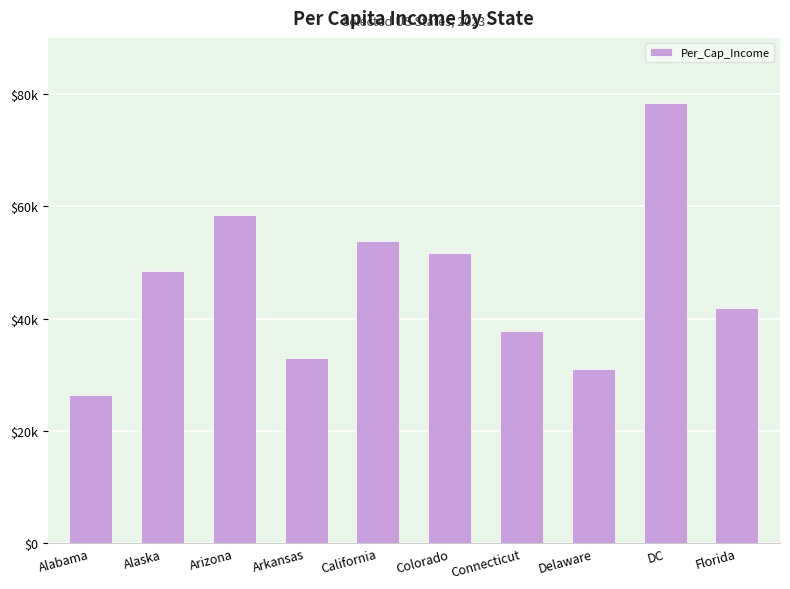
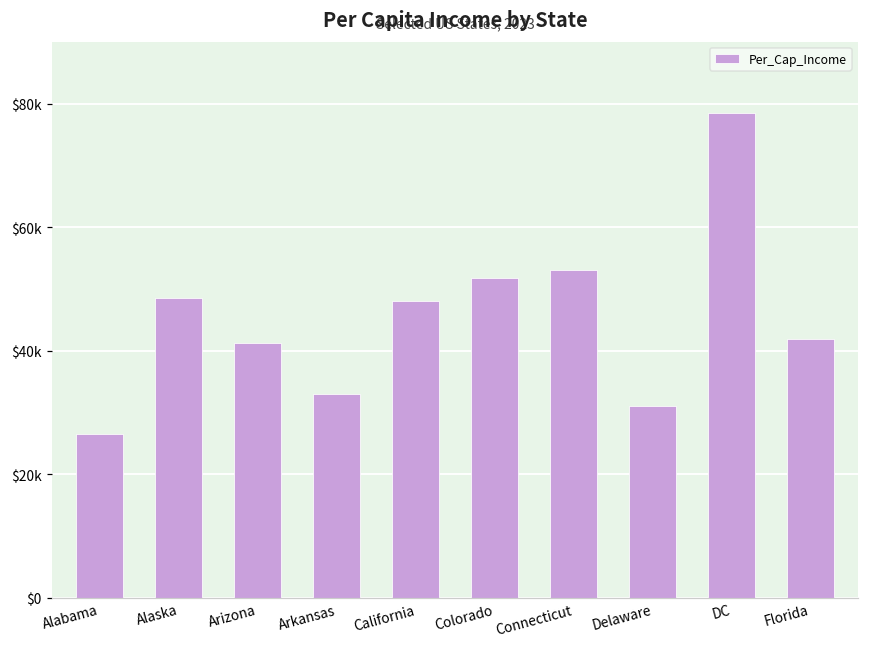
Arizona: $58000 -> $41000
California: $54000 -> $48000
Connecticut: $38000 -> $53000
